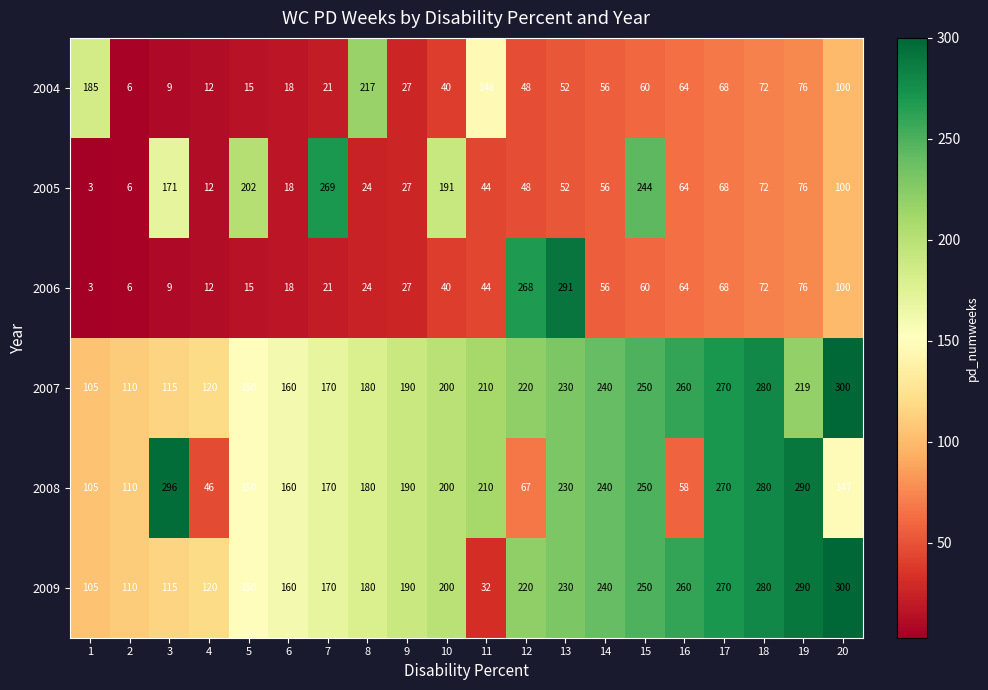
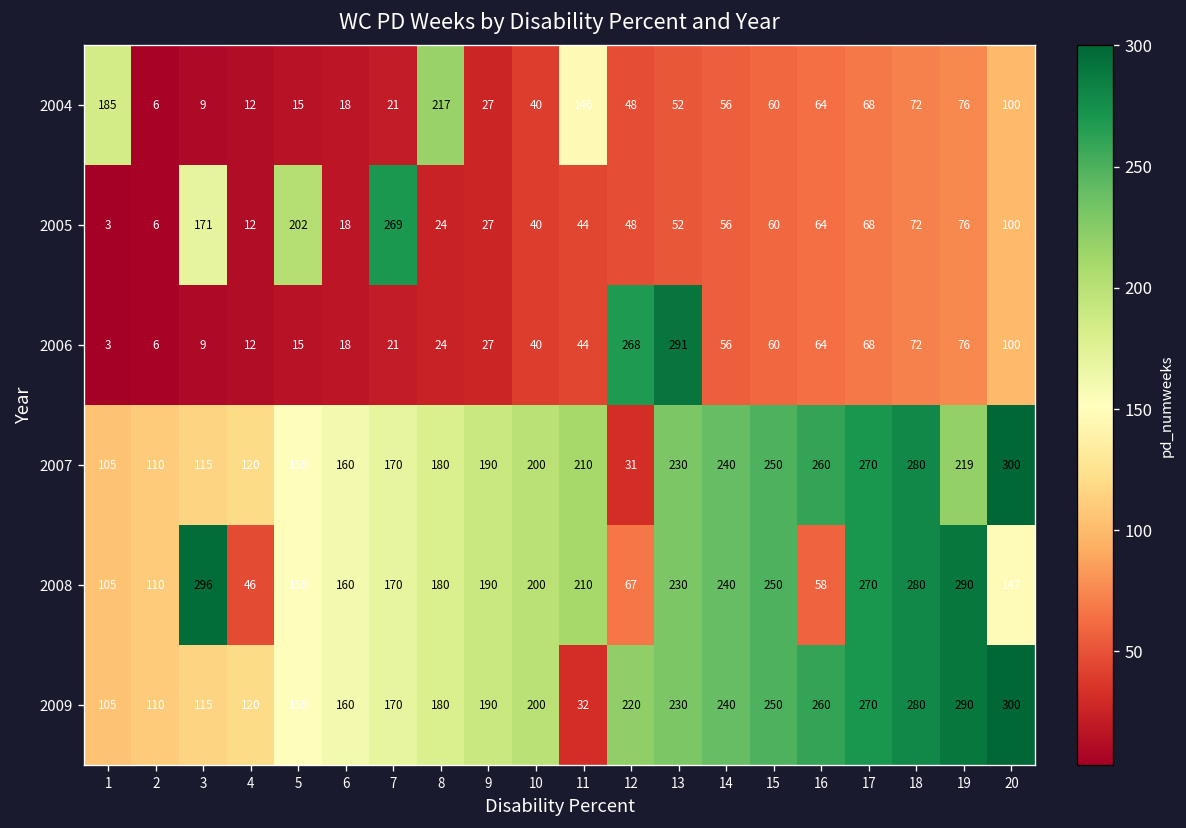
2005, 10: 191 -> 40
2005, 15: 244 -> 60
2007, 12: 220 -> 31
